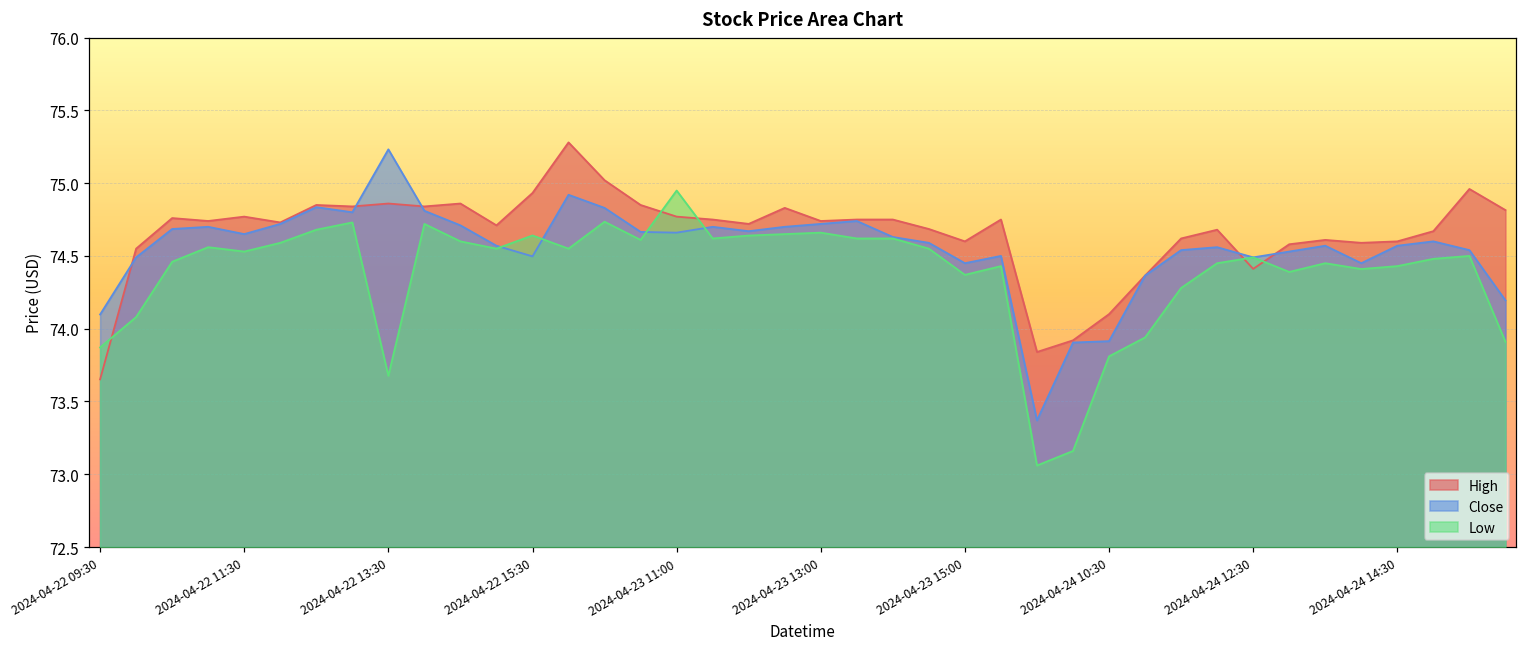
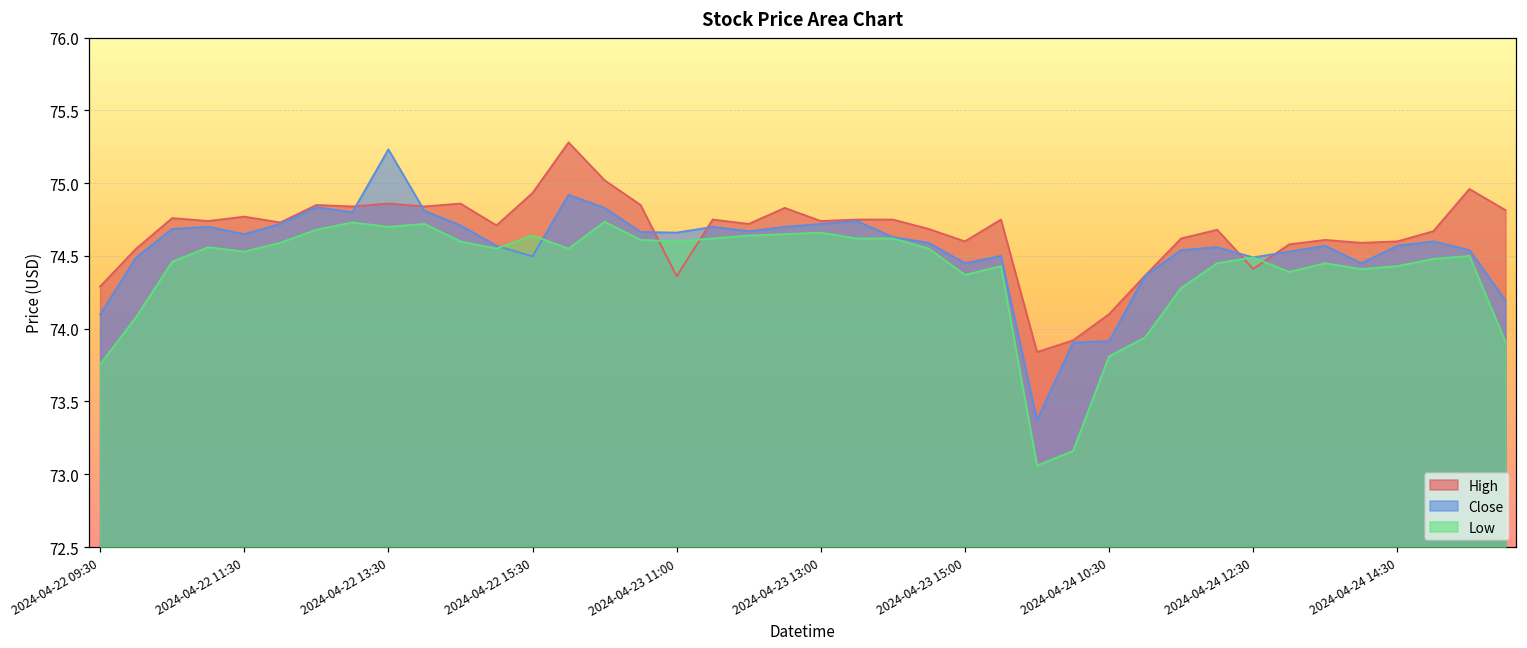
High, 2024-04-22 09:30: 73.65 -> 74.29
Low, 2024-04-22 09:30: 73.87 -> 73.75
Low, 2024-04-22 13:30: 73.68 -> 74.70
High, 2024-04-23 11:00: 74.77 -> 74.36
Low, 2024-04-23 11:00: 74.95 -> 74.60
